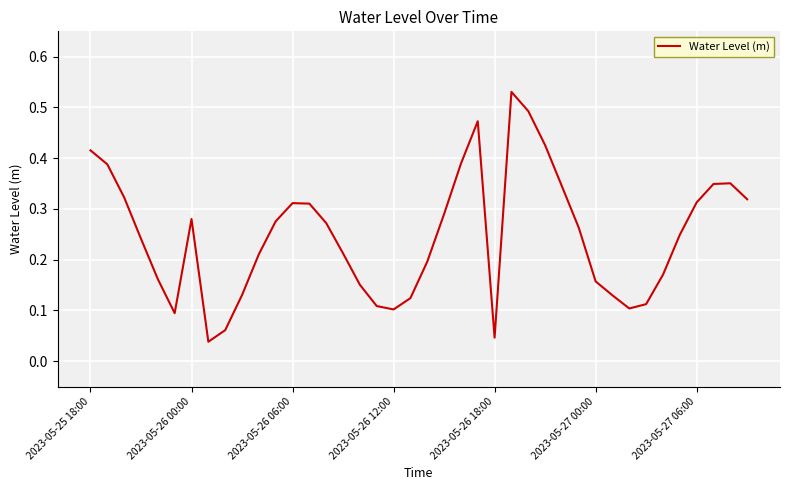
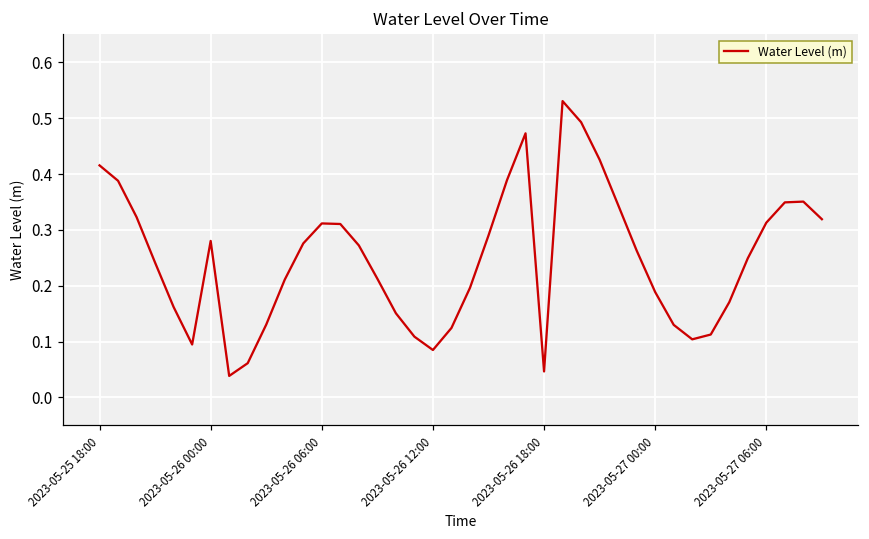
2023-05-26 12:00: 0.10 -> 0.08
2023-05-27 00:00: 0.16 -> 0.19
